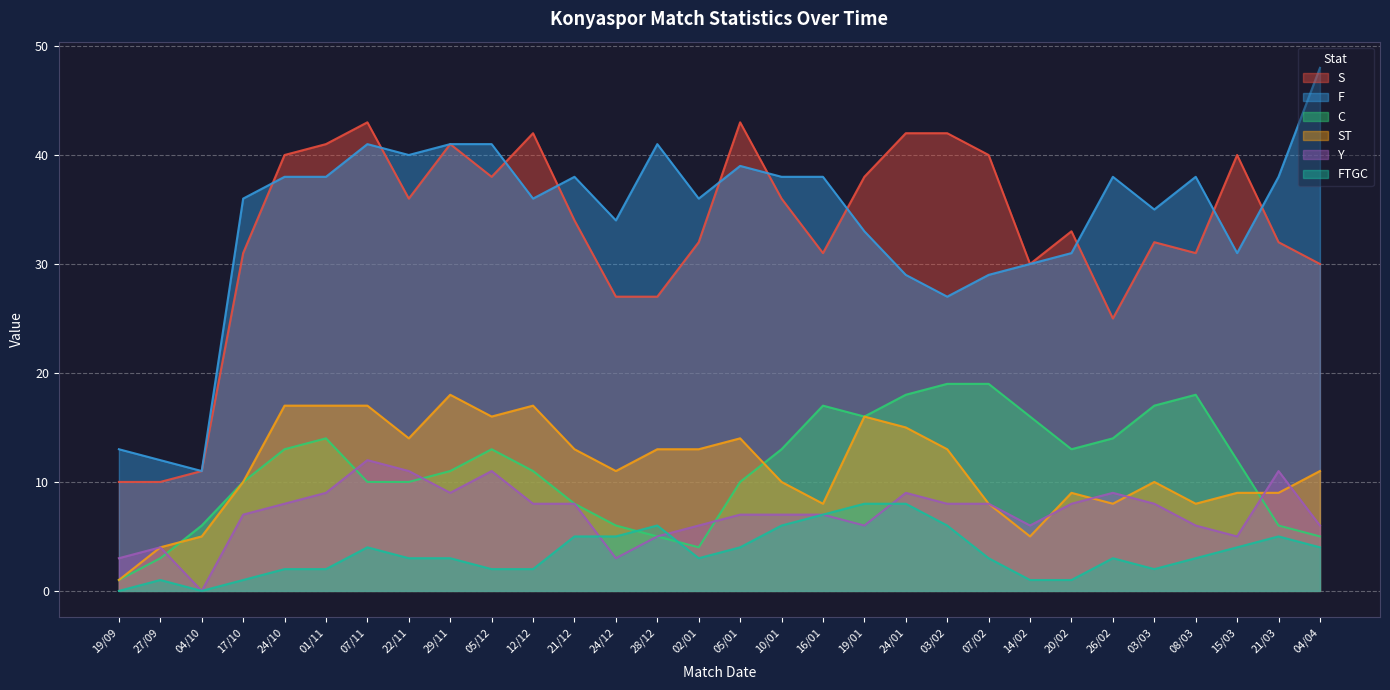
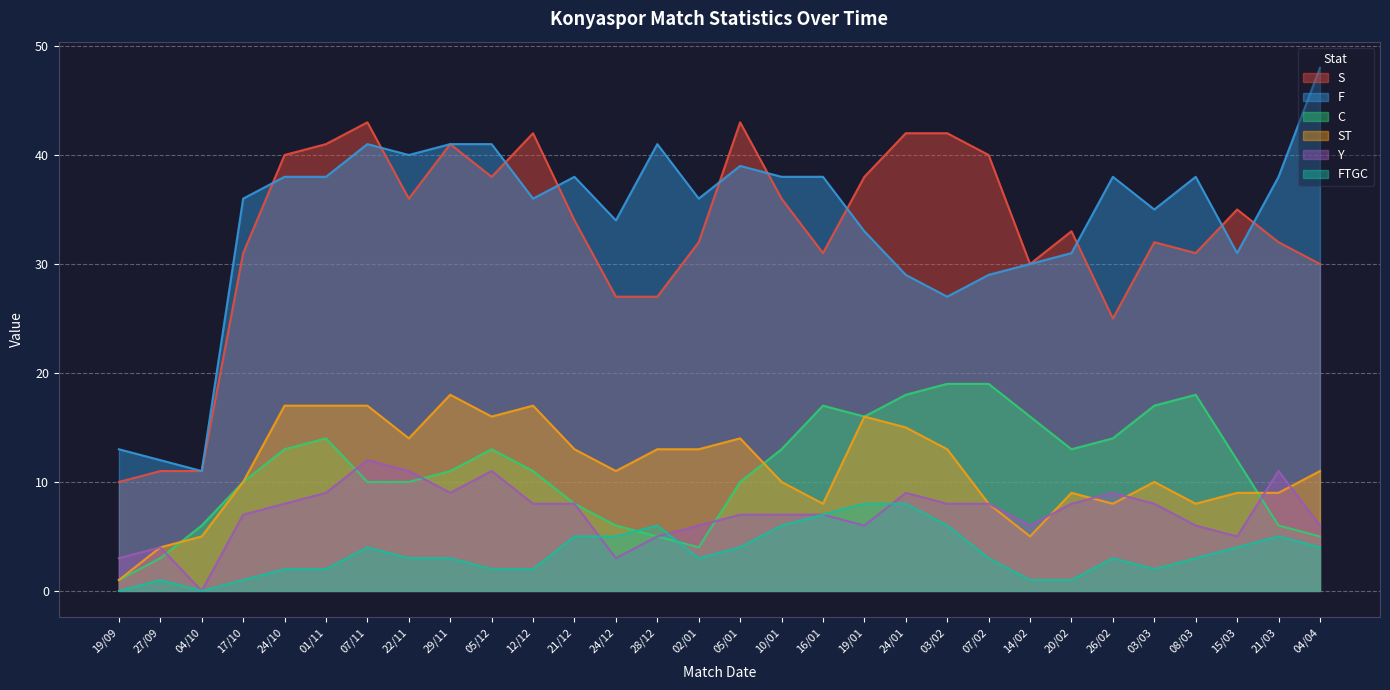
S, 27/09: 10 -> 11
S, 15/03: 40 -> 35
